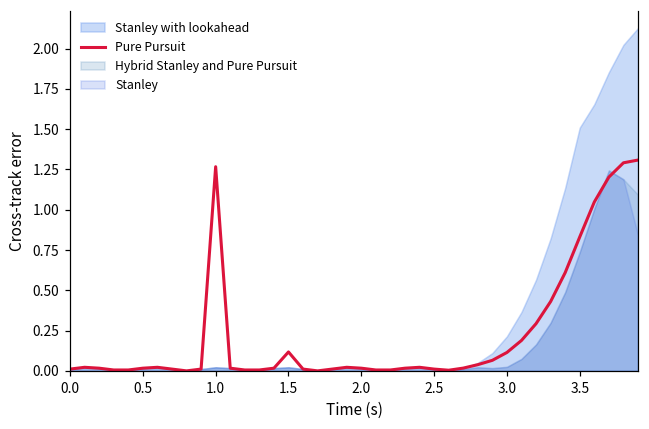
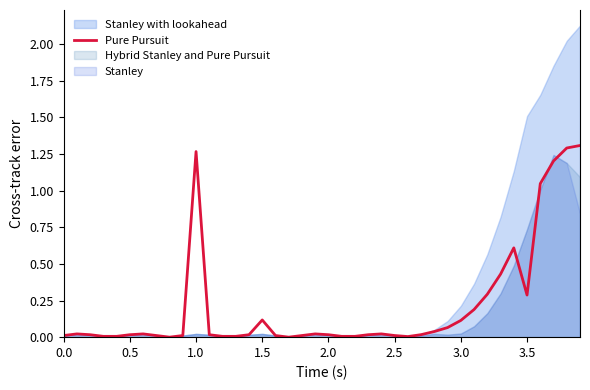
Pure Pursuit, 3.5: 0.83 -> 0.29
